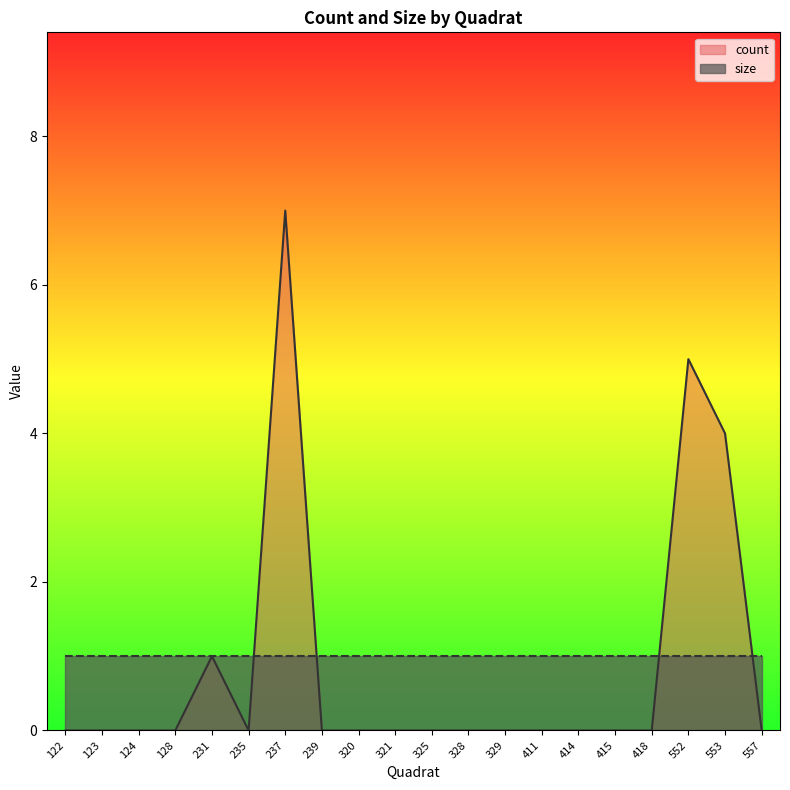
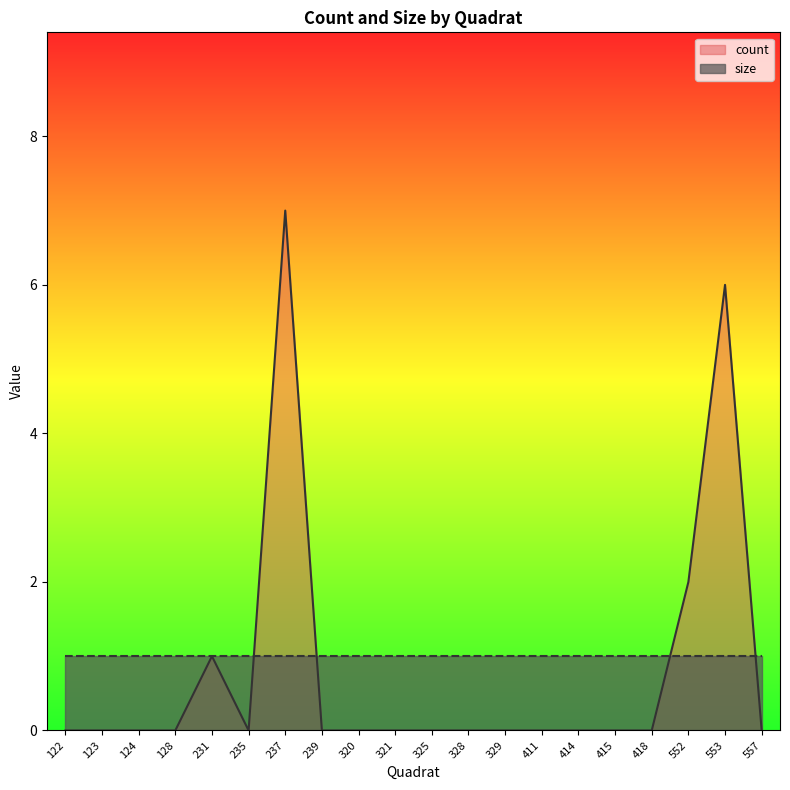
count, 552: 5 -> 2
count, 553: 4 -> 6
